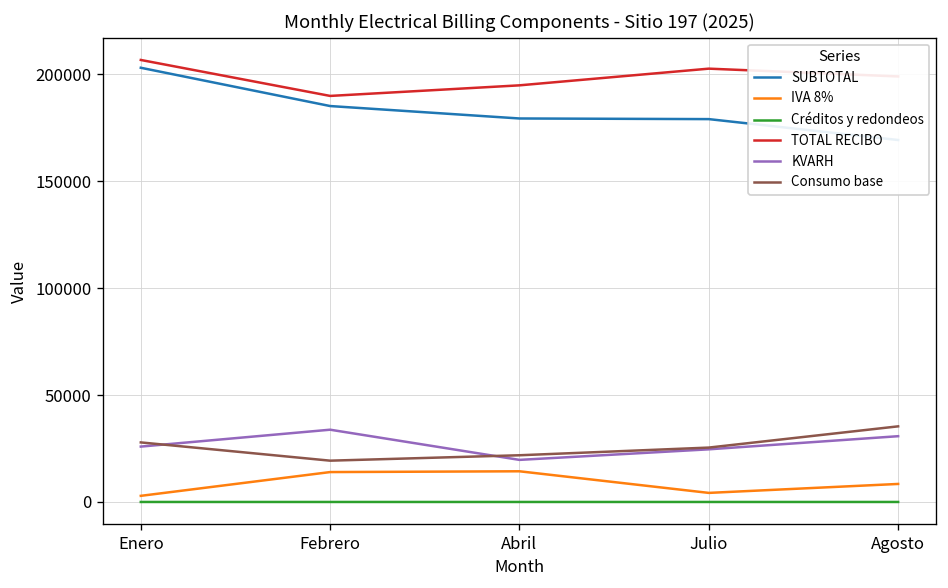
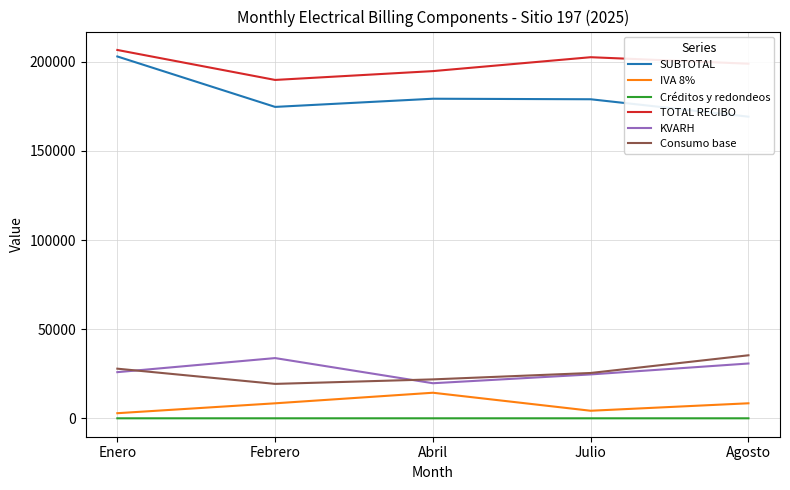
SUBTOTAL, Febrero: 185000 -> 175000
IVA 8%, Febrero: 14000 -> 8000
